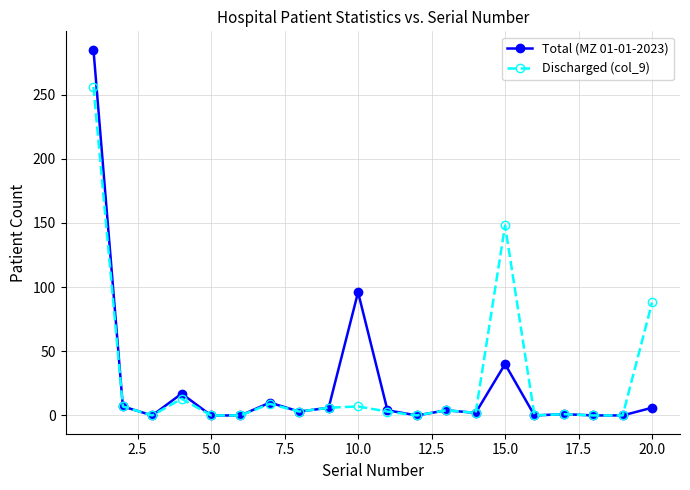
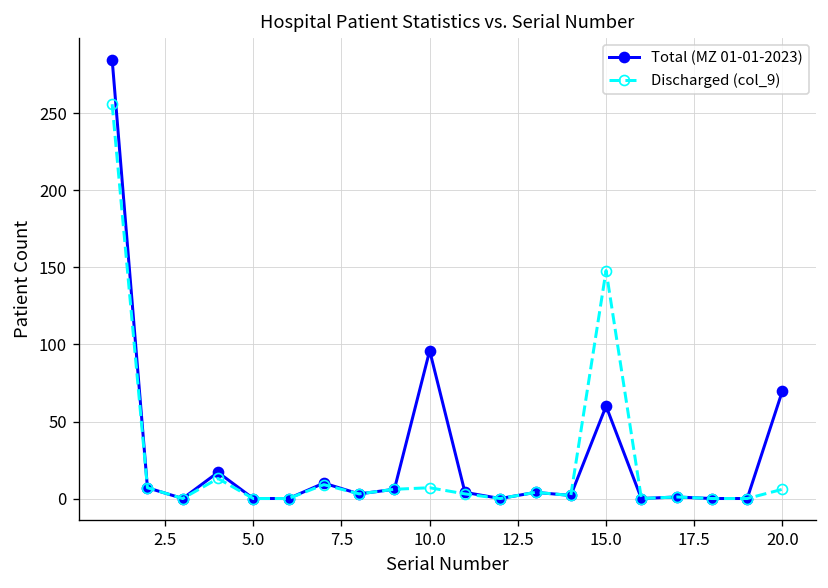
Total (MZ 01-01-2023), 15.0: 40 -> 60
Total (MZ 01-01-2023), 20.0: 6 -> 70
Discharged (col_9), 20.0: 88 -> 6
